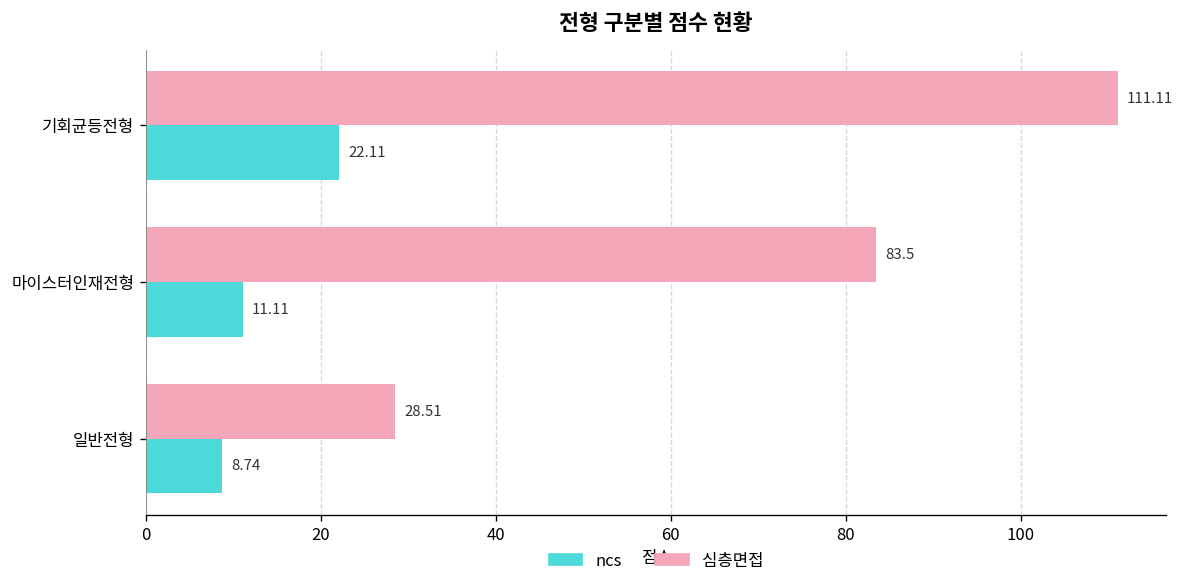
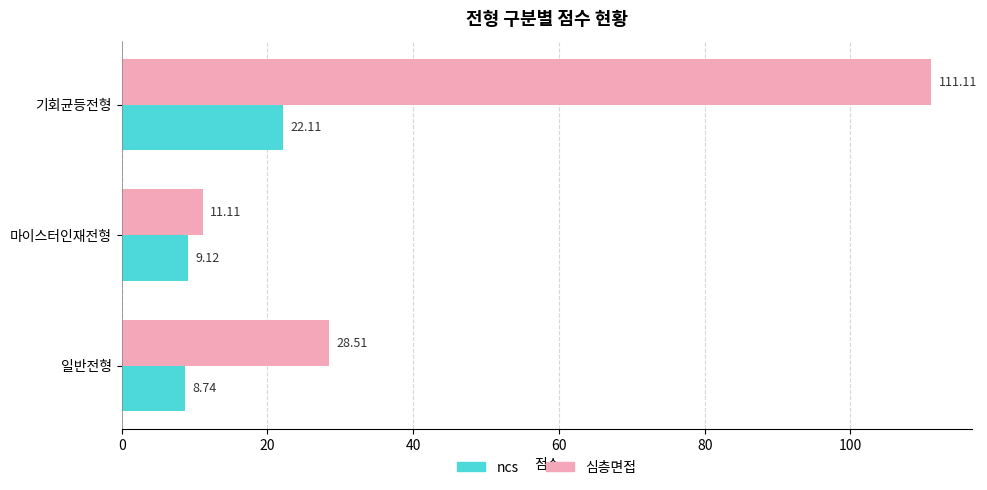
심층면접, 마이스터인재전형: 83.5 -> 11.11
ncs, 마이스터인재전형: 11.11 -> 9.12
